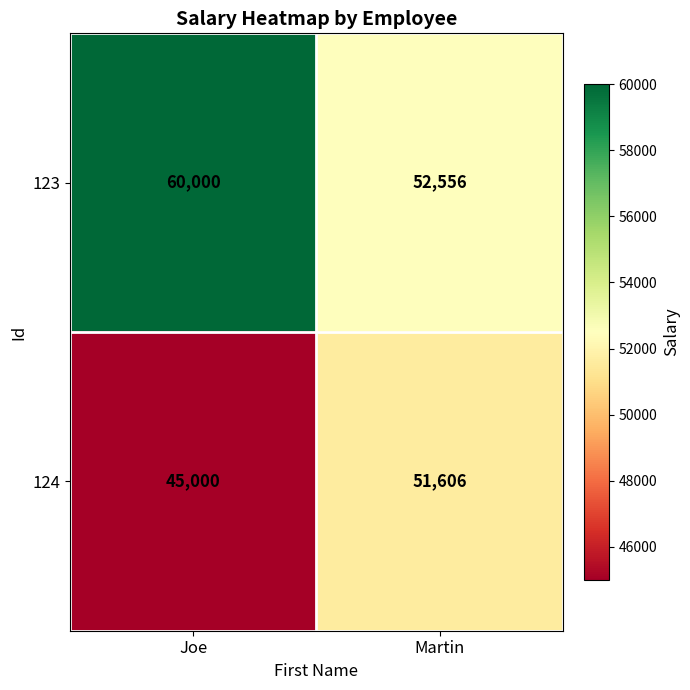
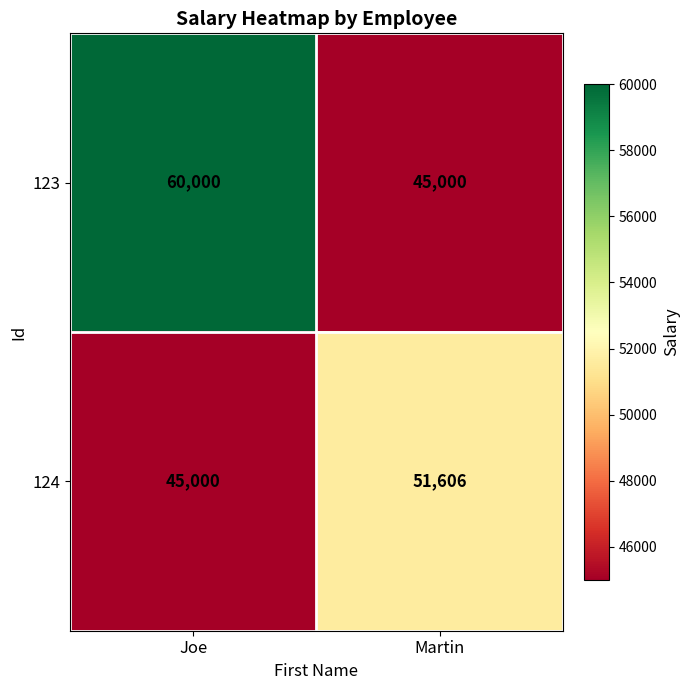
123, Martin: 52,556 -> 45,000
